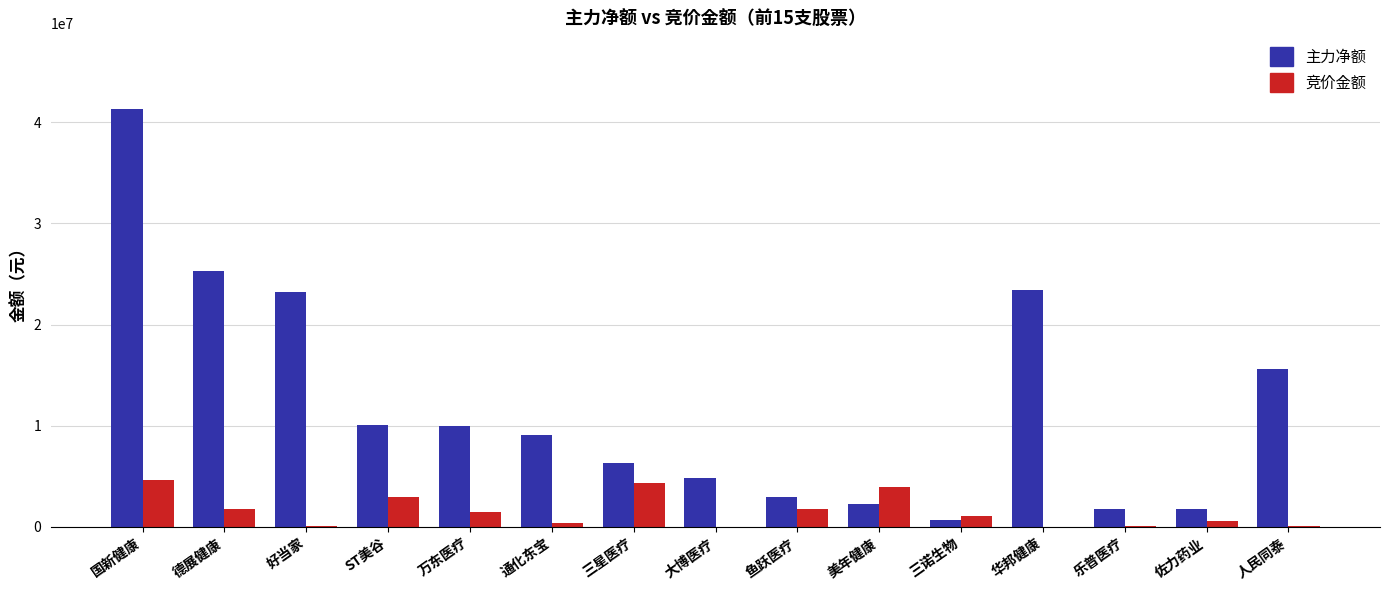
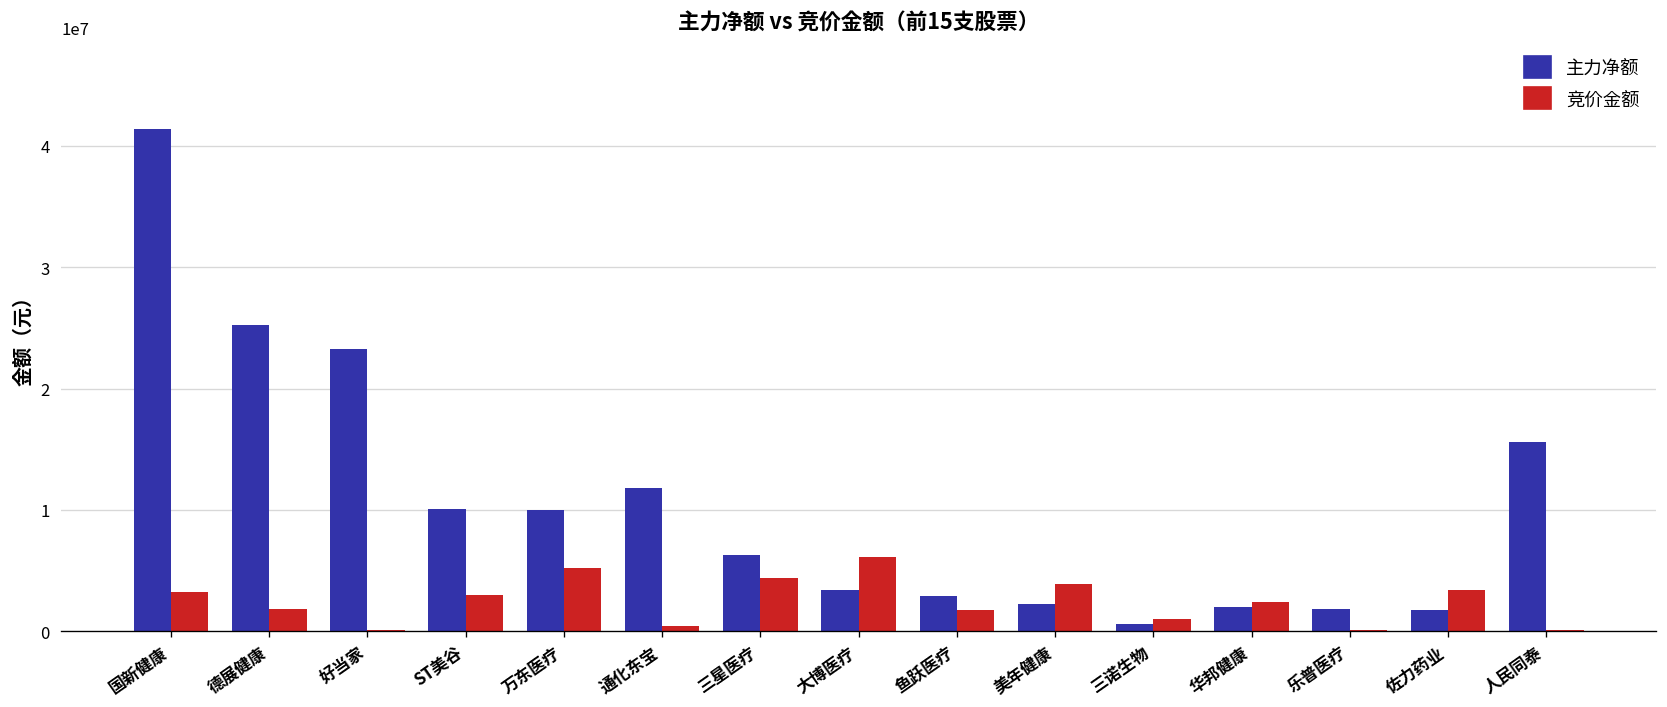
竞价金额, 国新健康: 4600000 -> 3200000
竞价金额, 万东医疗: 1400000 -> 5200000
主力净额, 通化东宝: 9100000 -> 11800000
主力净额, 大博医疗: 4900000 -> 3400000
竞价金额, 大博医疗: 0 -> 6100000
主力净额, 华邦健康: 23500000 -> 2000000
竞价金额, 华邦健康: 0 -> 2400000
竞价金额, 佐力药业: 600000 -> 3400000
